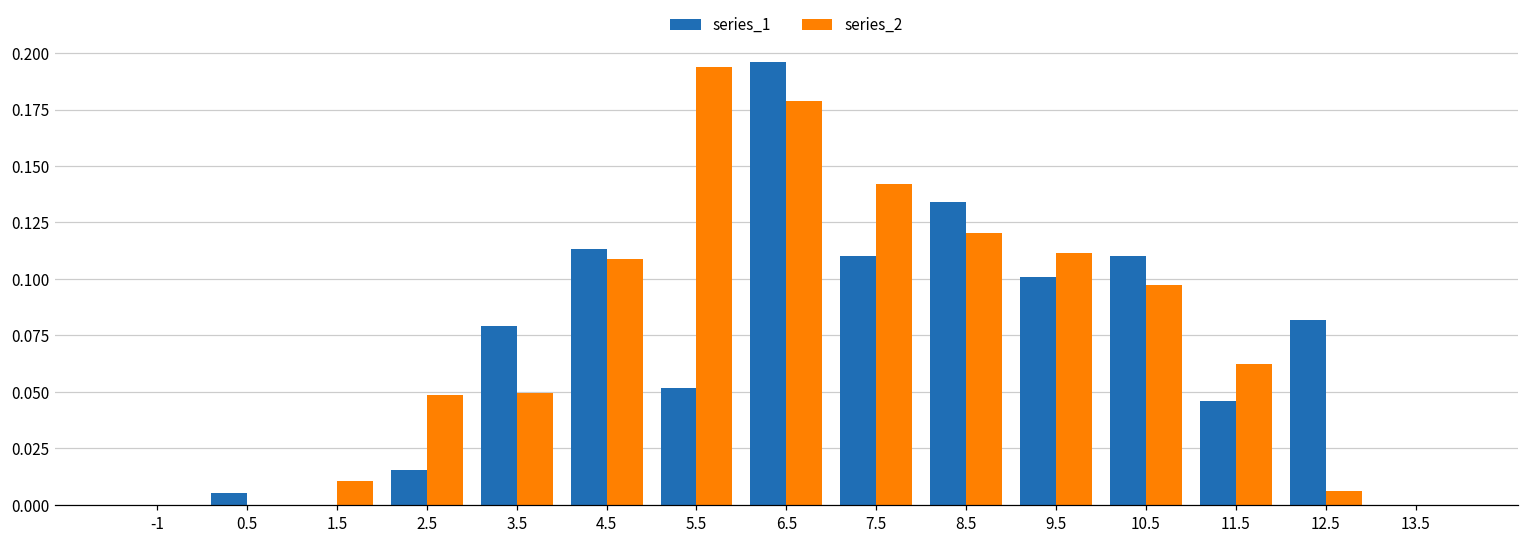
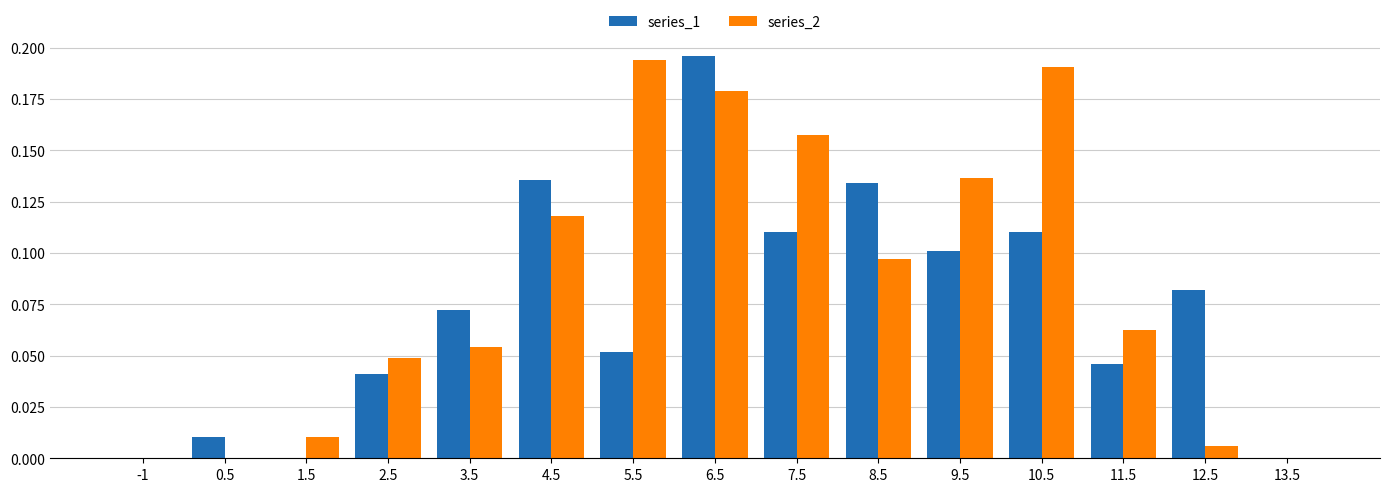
series_1, 0.5: 0.005 -> 0.010
series_1, 2.5: 0.015 -> 0.041
series_1, 3.5: 0.079 -> 0.072
series_2, 3.5: 0.049 -> 0.054
series_1, 4.5: 0.113 -> 0.136
series_2, 4.5: 0.109 -> 0.118
series_2, 7.5: 0.142 -> 0.158
series_2, 8.5: 0.120 -> 0.097
series_2, 9.5: 0.112 -> 0.136
series_2, 10.5: 0.098 -> 0.191
